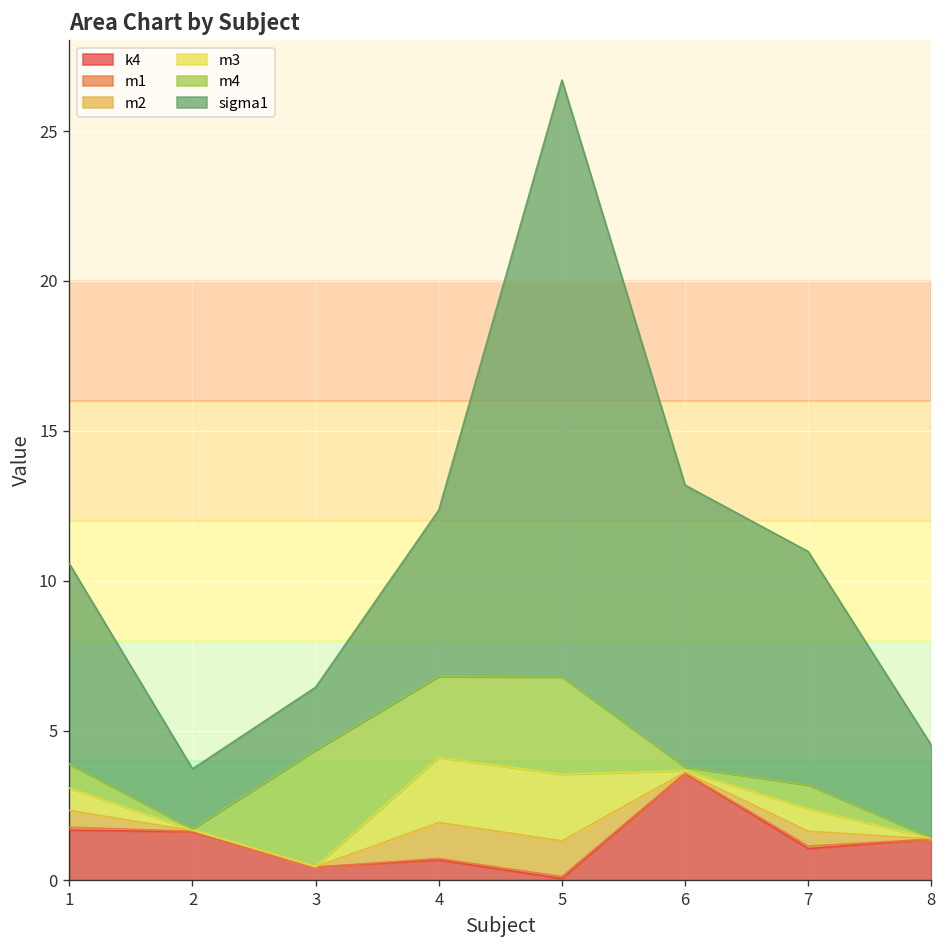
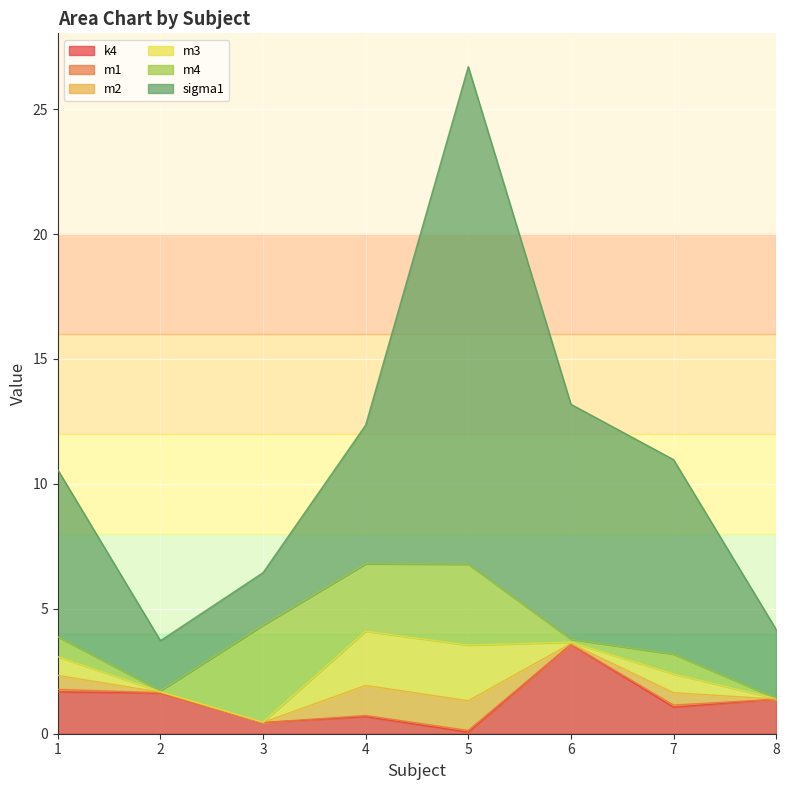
sigma1, 8: 3.1 -> 2.8
